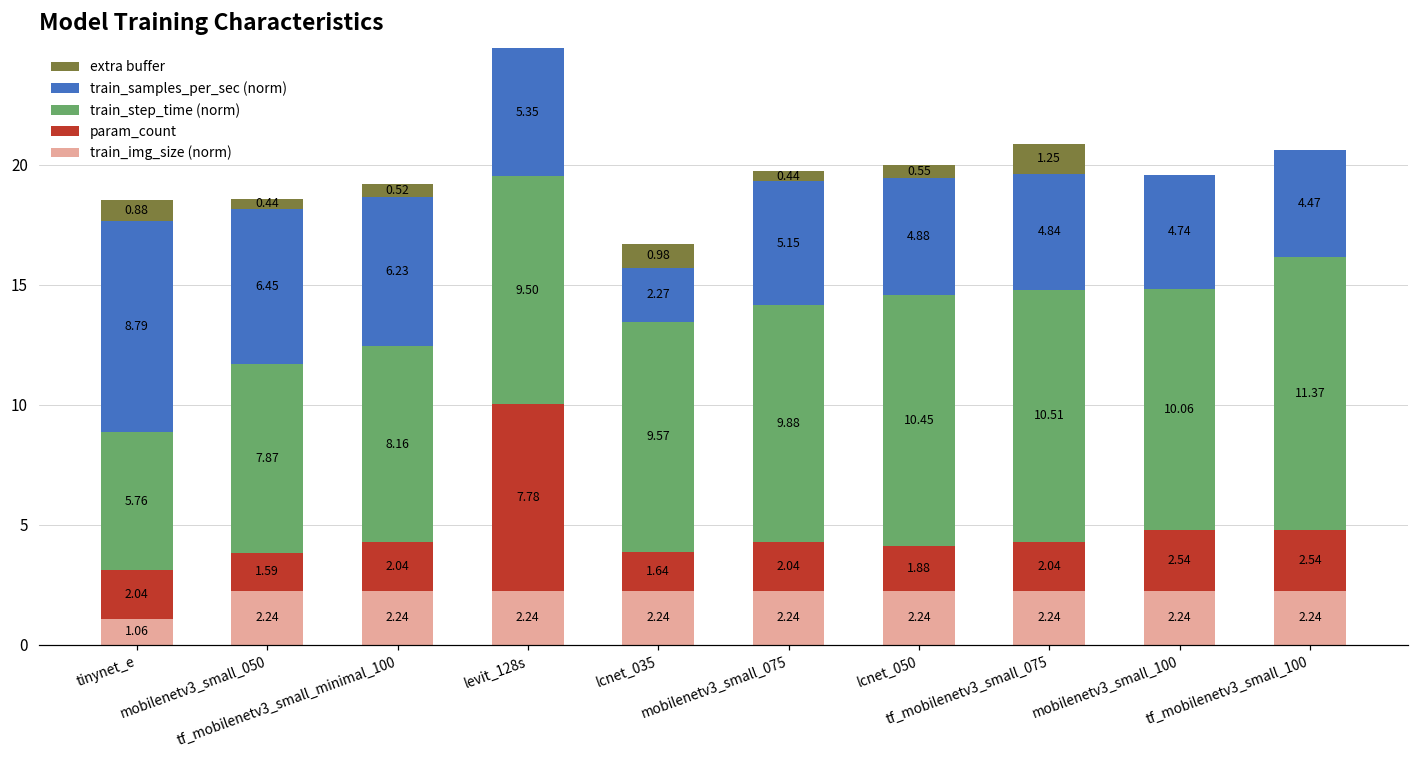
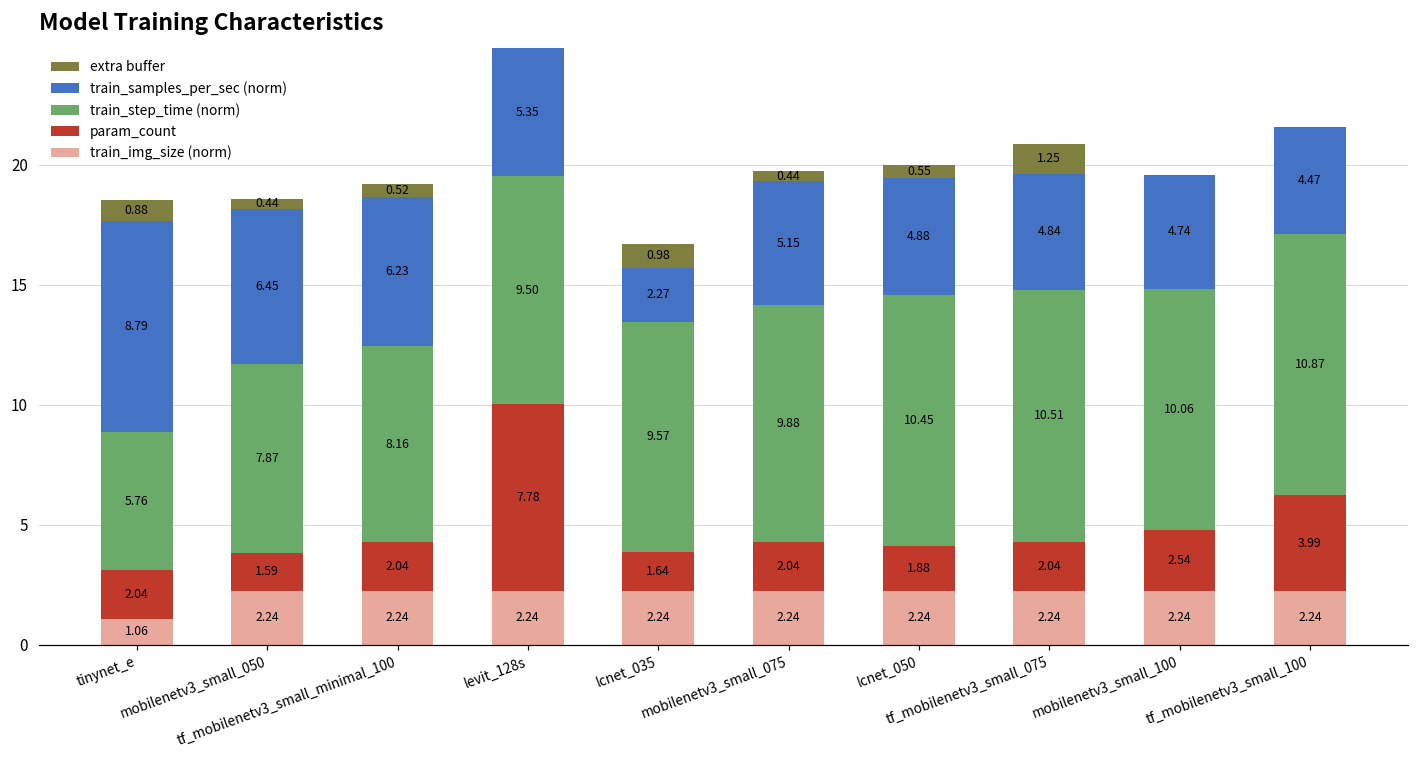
param_count, tf_mobilenetv3_small_100: 2.54 -> 3.99
train_step_time (norm), tf_mobilenetv3_small_100: 11.37 -> 10.87
